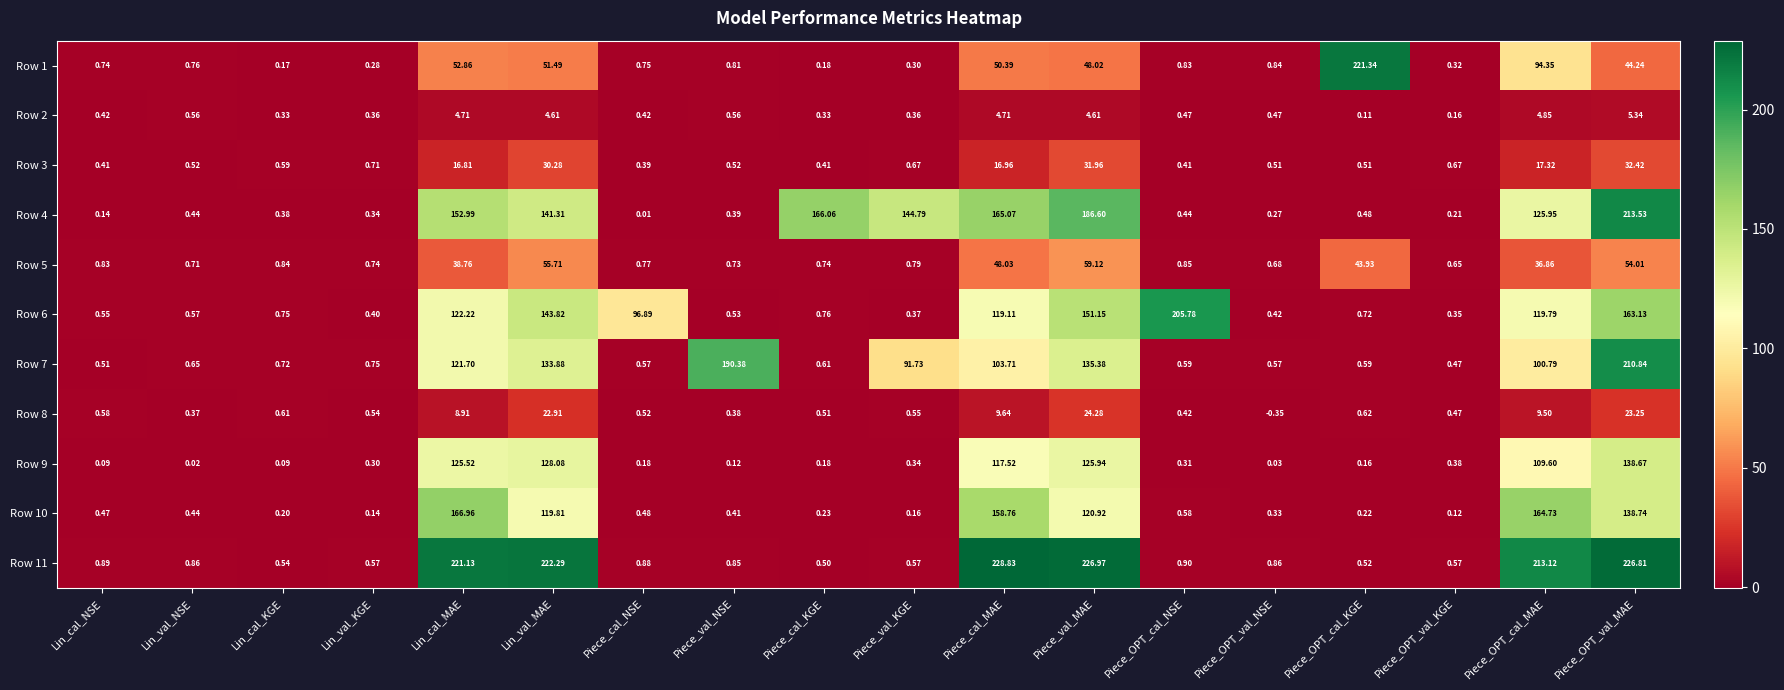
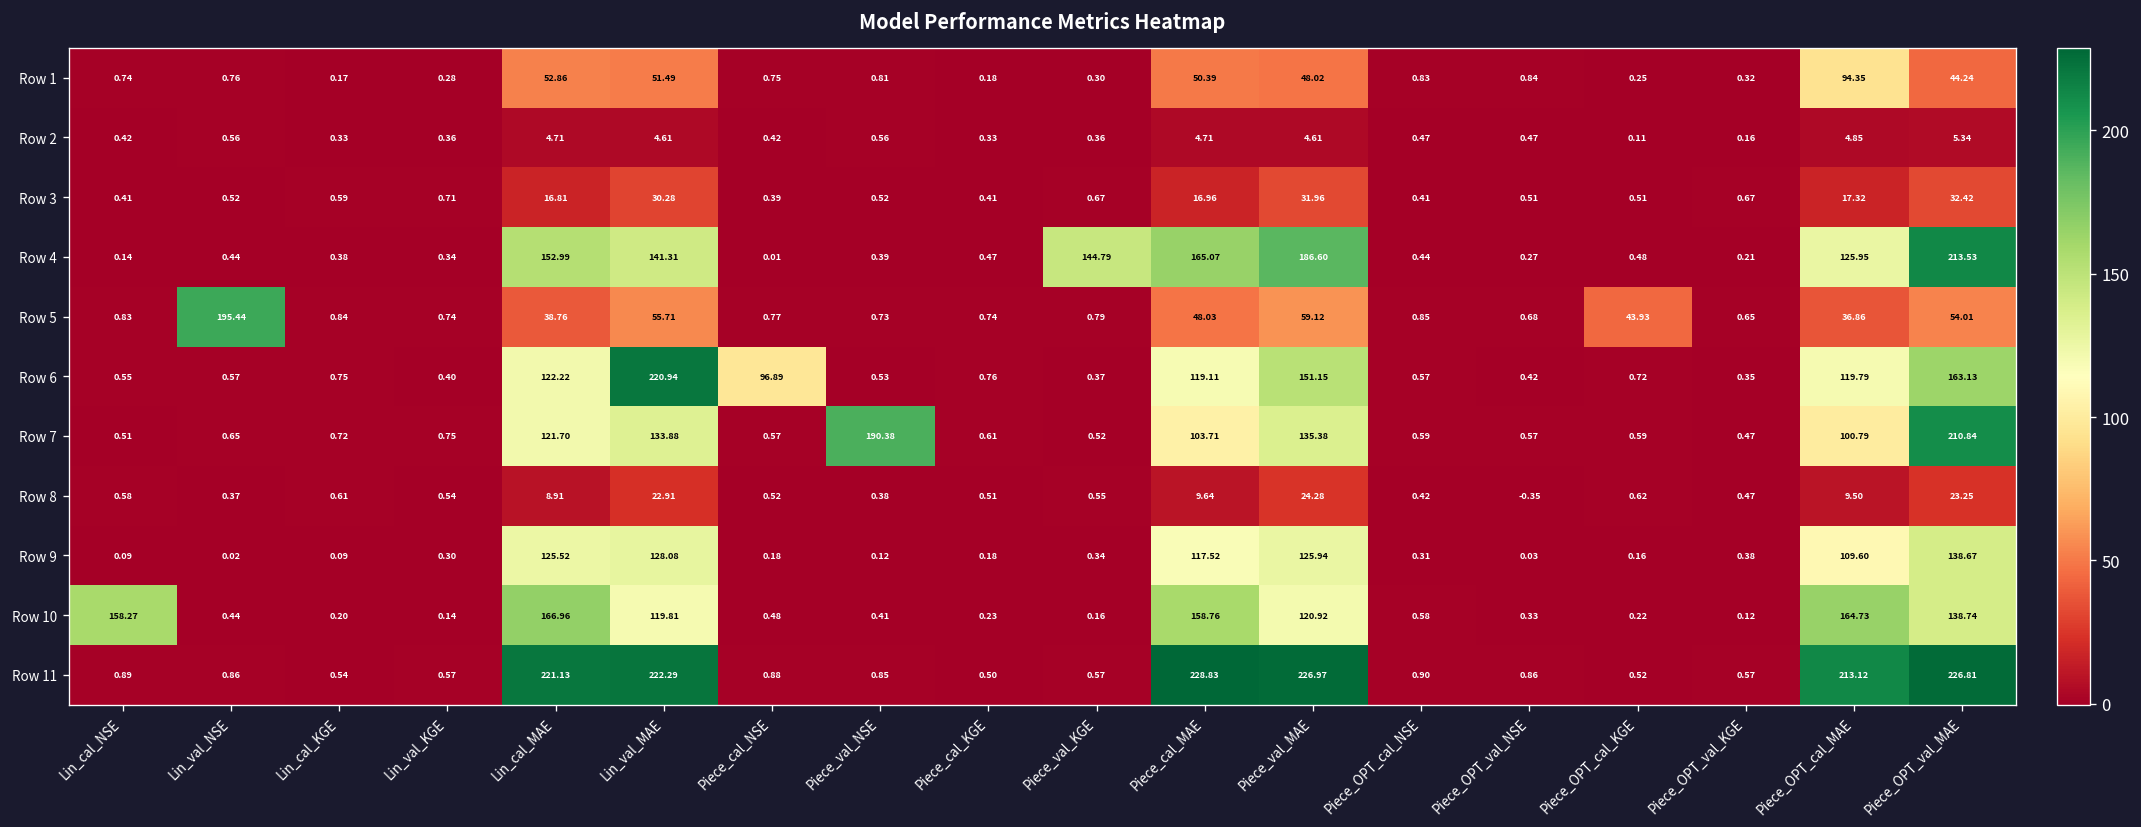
Row 1, Piece_OPT_cal_KGE: 221.34 -> 0.25
Row 4, Piece_cal_KGE: 166.06 -> 0.47
Row 5, Lin_val_NSE: 0.71 -> 195.44
Row 6, Lin_val_MAE: 143.82 -> 220.94
Row 6, Piece_OPT_cal_NSE: 205.78 -> 0.57
Row 7, Piece_val_KGE: 91.73 -> 0.52
Row 10, Lin_cal_NSE: 0.47 -> 158.27
